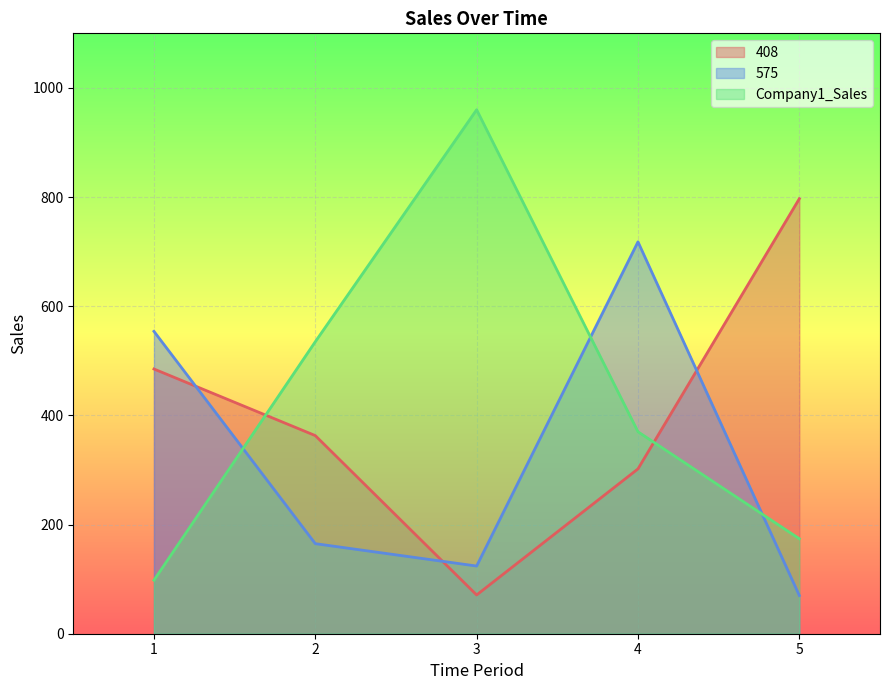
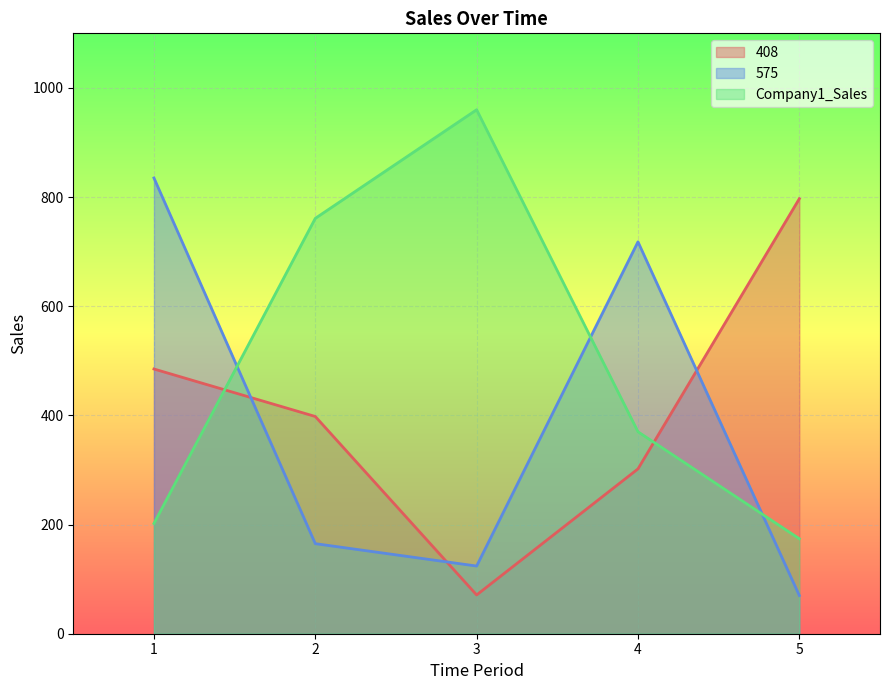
575, 1: 550 -> 840
Company1_Sales, 1: 100 -> 200
408, 2: 360 -> 400
Company1_Sales, 2: 540 -> 760
